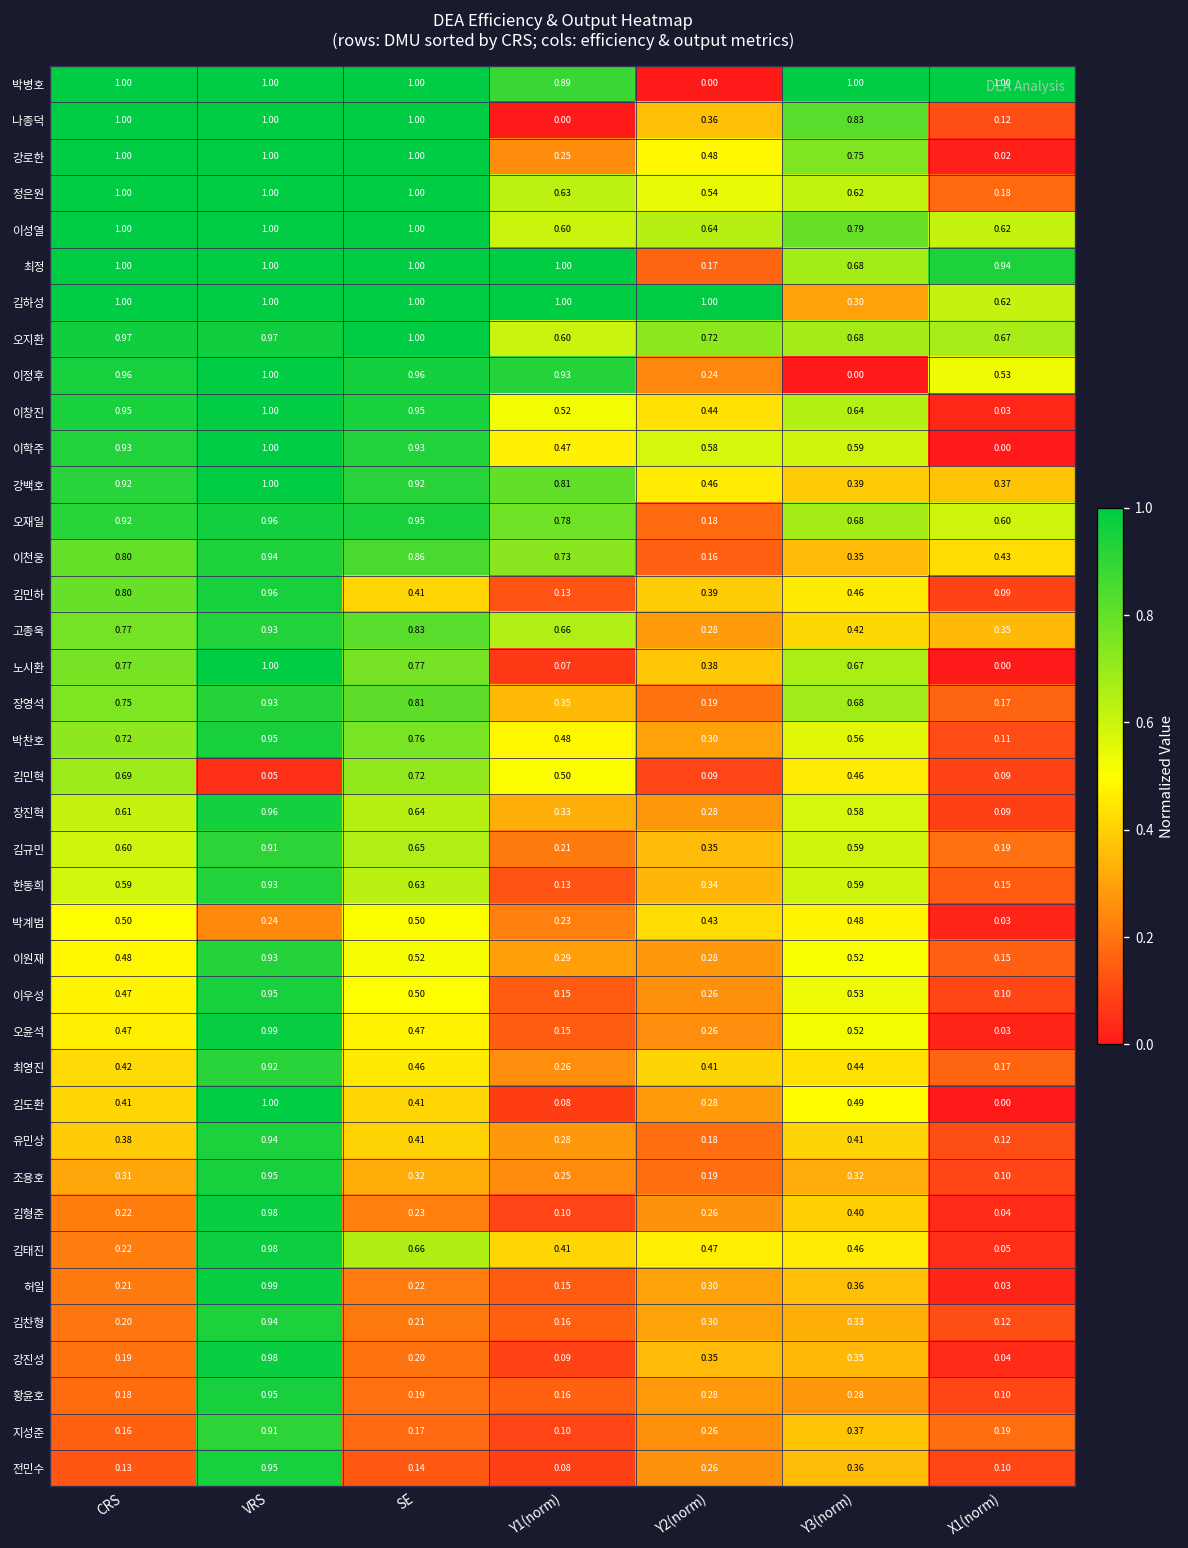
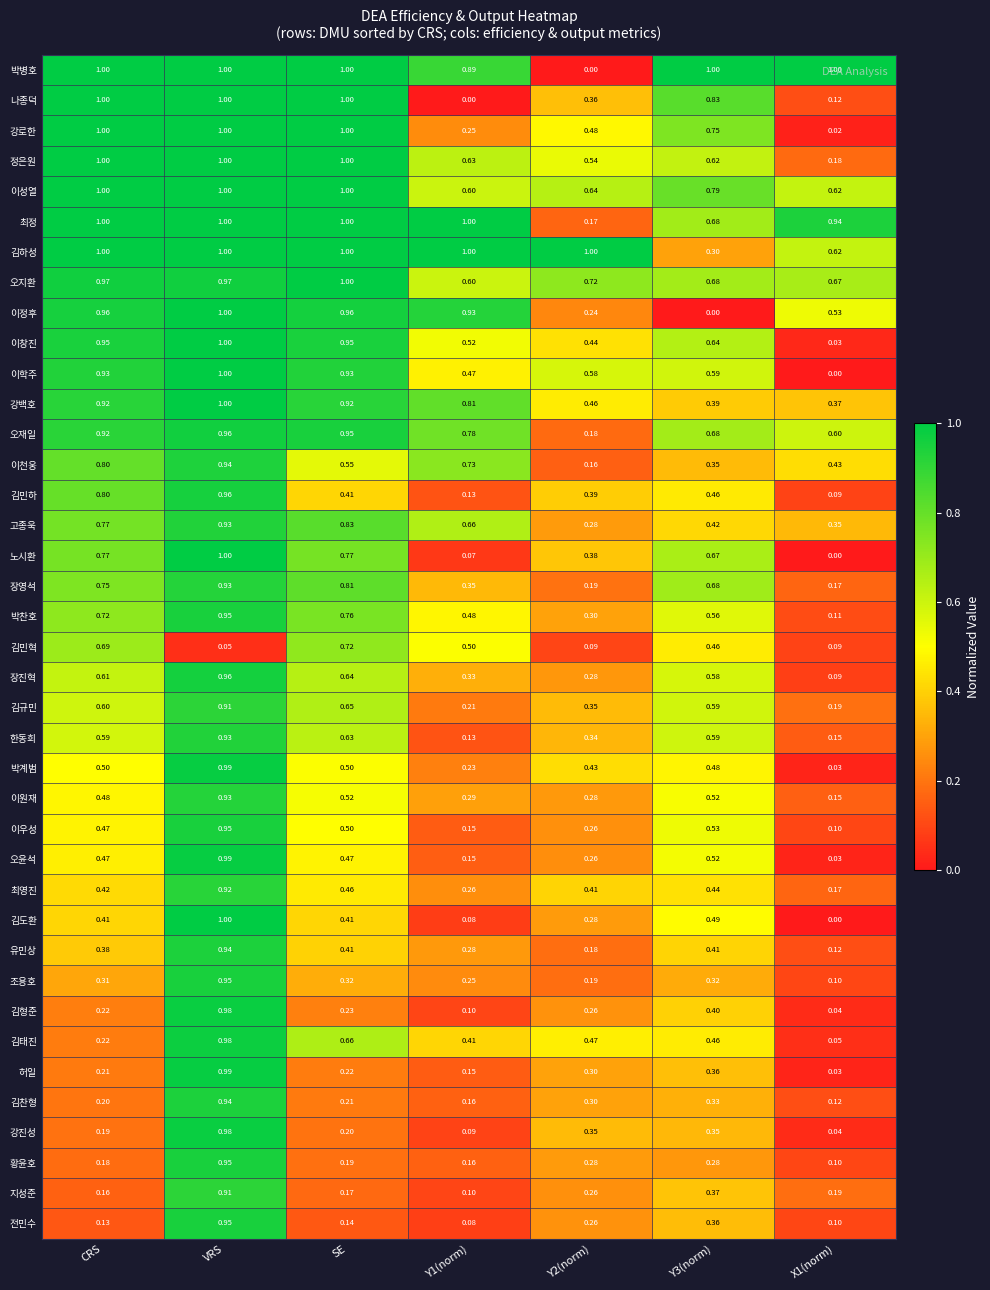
이천웅, SE: 0.86 -> 0.55
박계범, VRS: 0.24 -> 0.99
